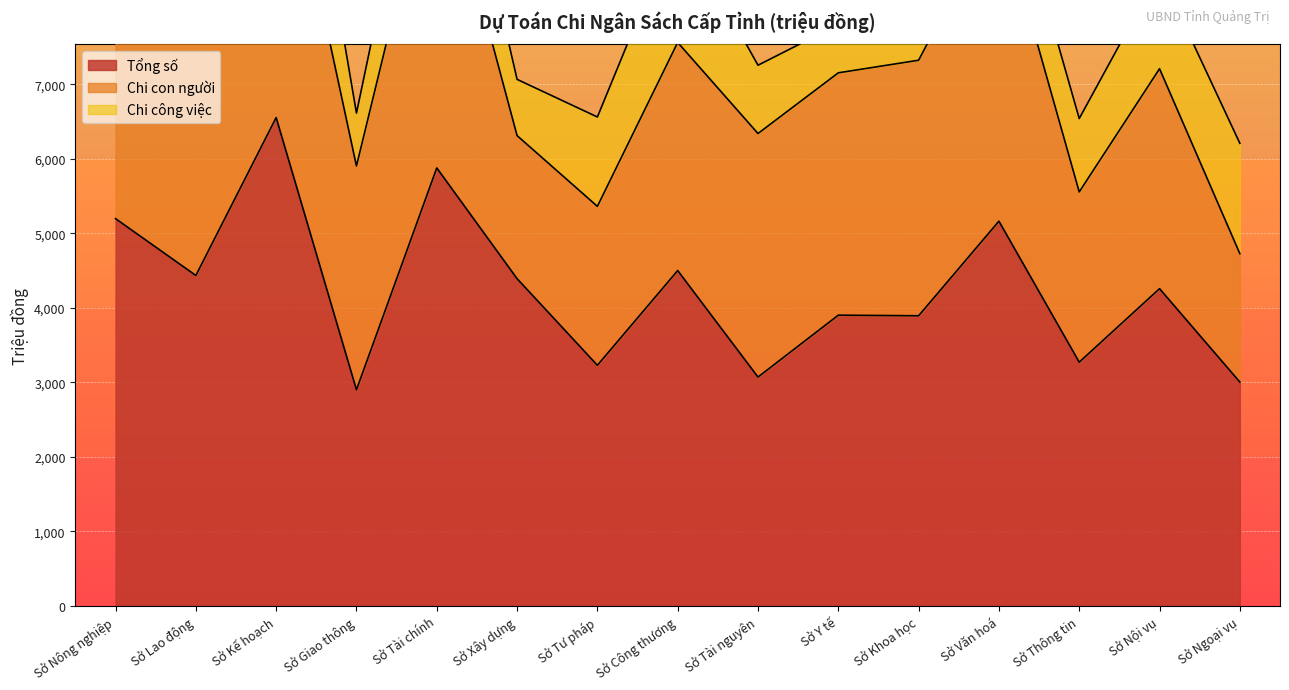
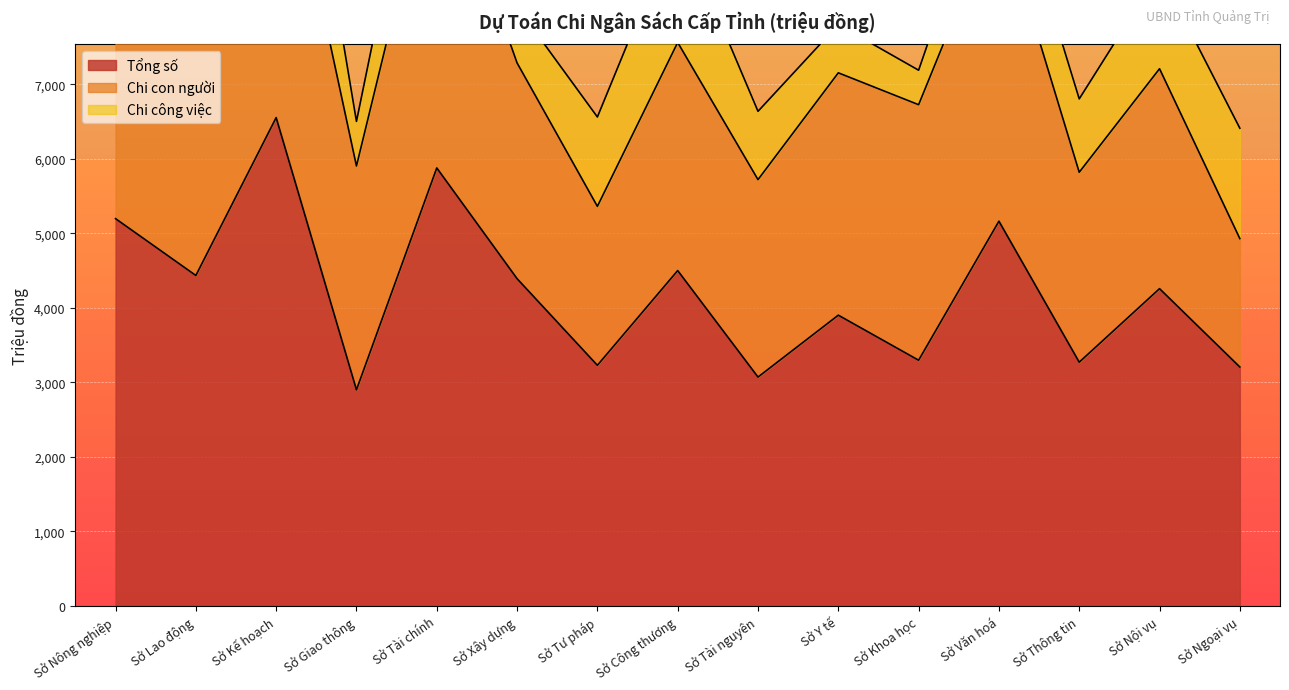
Chi công việc, Sở Giao thông: 700 -> 600
Chi con người, Sở Xây dựng: 1,900 -> 2,900
Chi con người, Sở Tài nguyên: 3,300 -> 2,700
Tổng số, Sở Khoa học: 3,900 -> 3,300
Chi con người, Sở Thông tin: 2,300 -> 2,600
Tổng số, Sở Ngoại vụ: 3,000 -> 3,200
